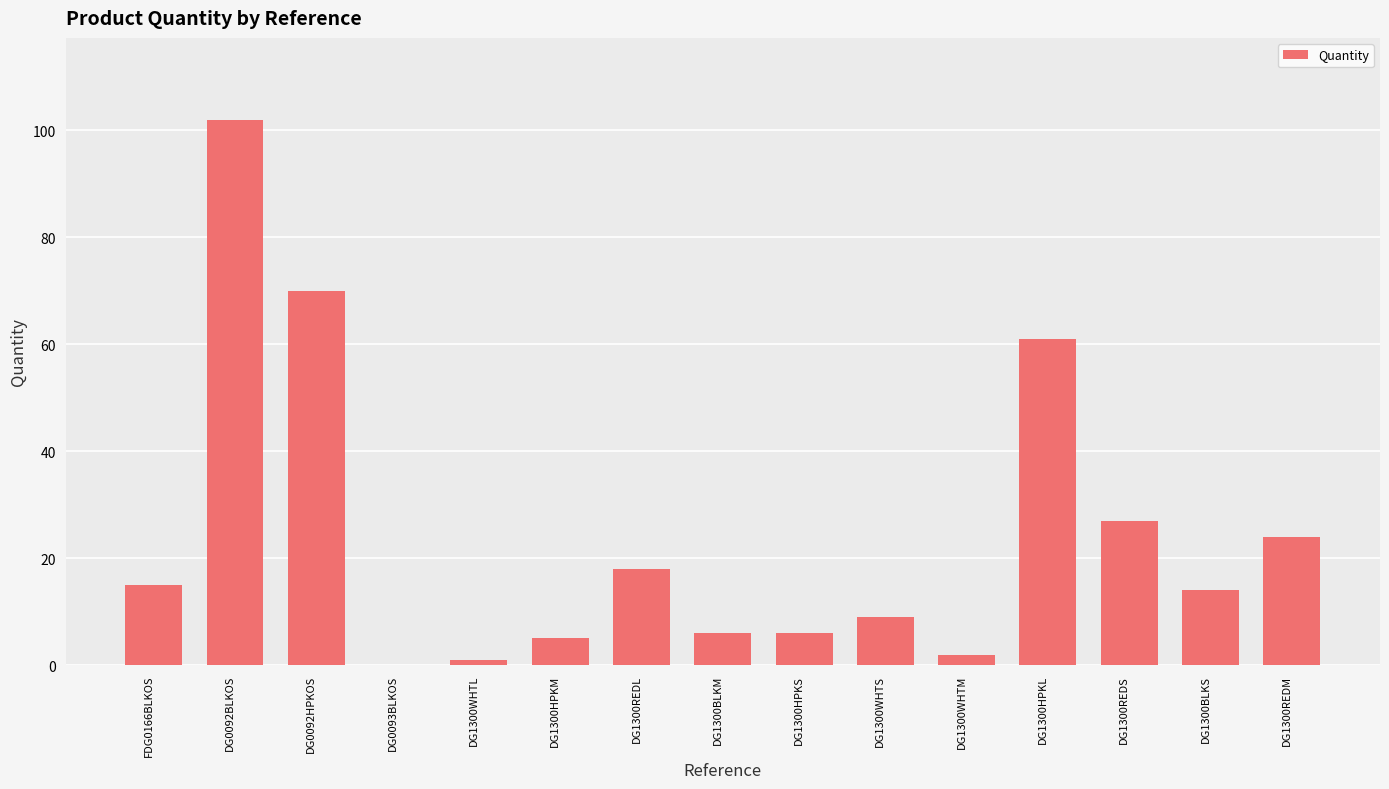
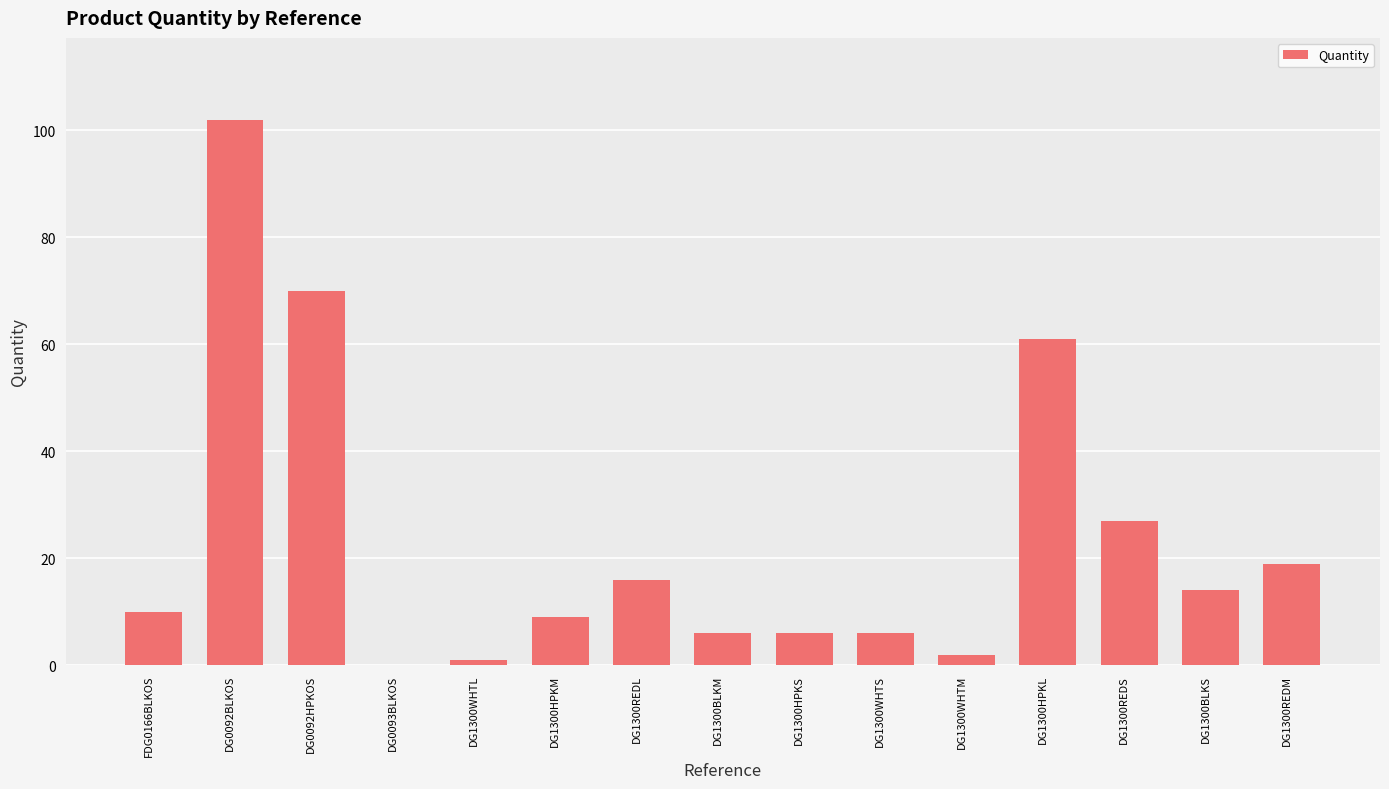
FDG0166BLKOS: 15 -> 10
DG1300HPKM: 5 -> 9
DG1300REDL: 18 -> 16
DG1300WHTS: 9 -> 6
DG1300REDM: 24 -> 19
